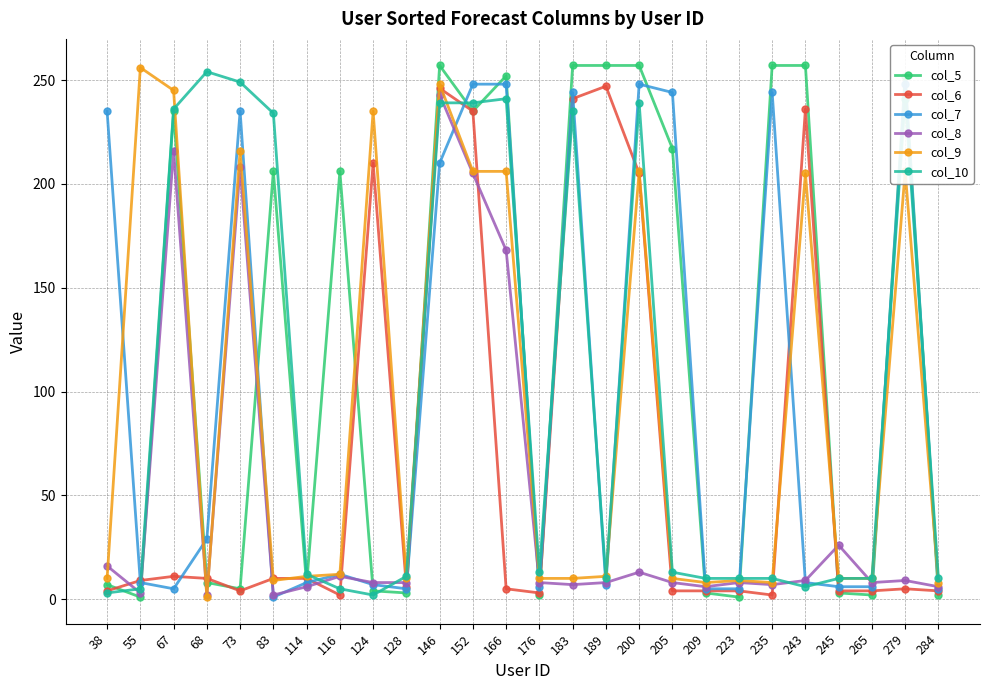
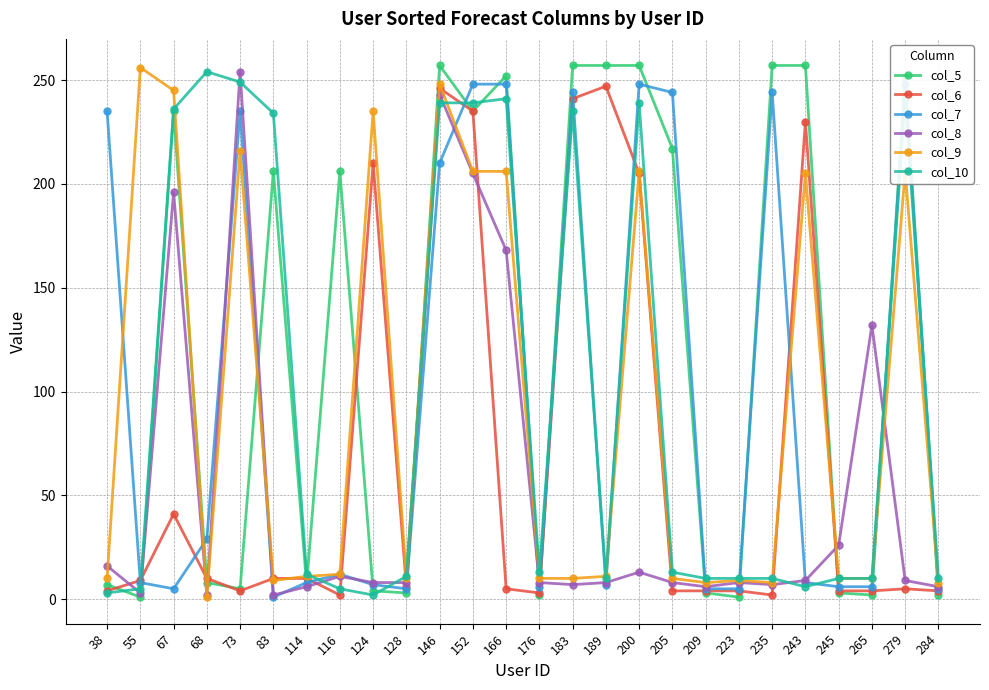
col_6, 67: 11 -> 41
col_8, 67: 216 -> 196
col_8, 73: 208 -> 254
col_6, 243: 236 -> 230
col_8, 265: 8 -> 132
